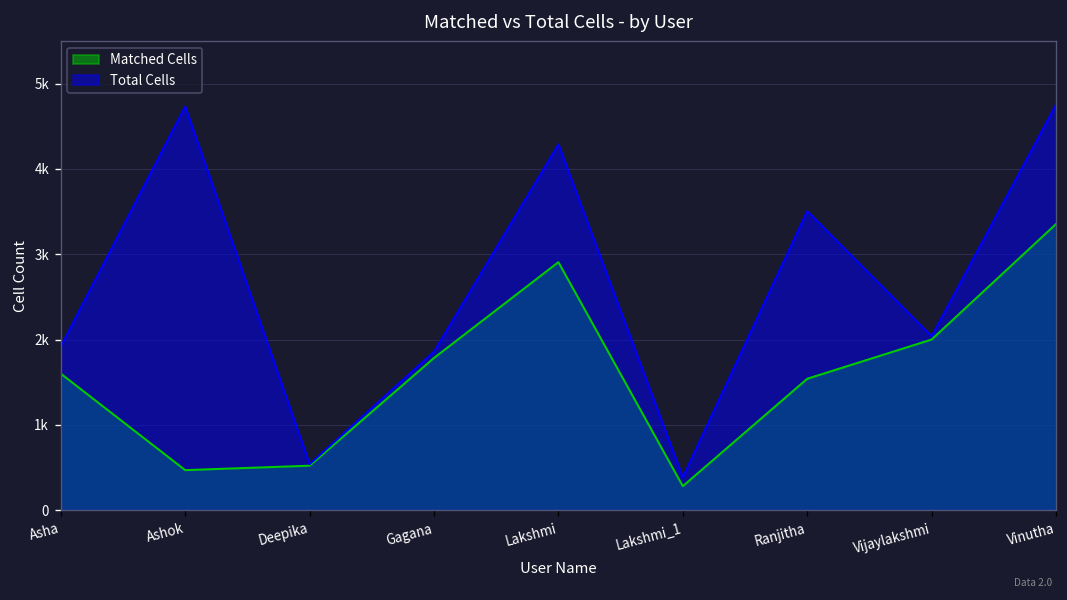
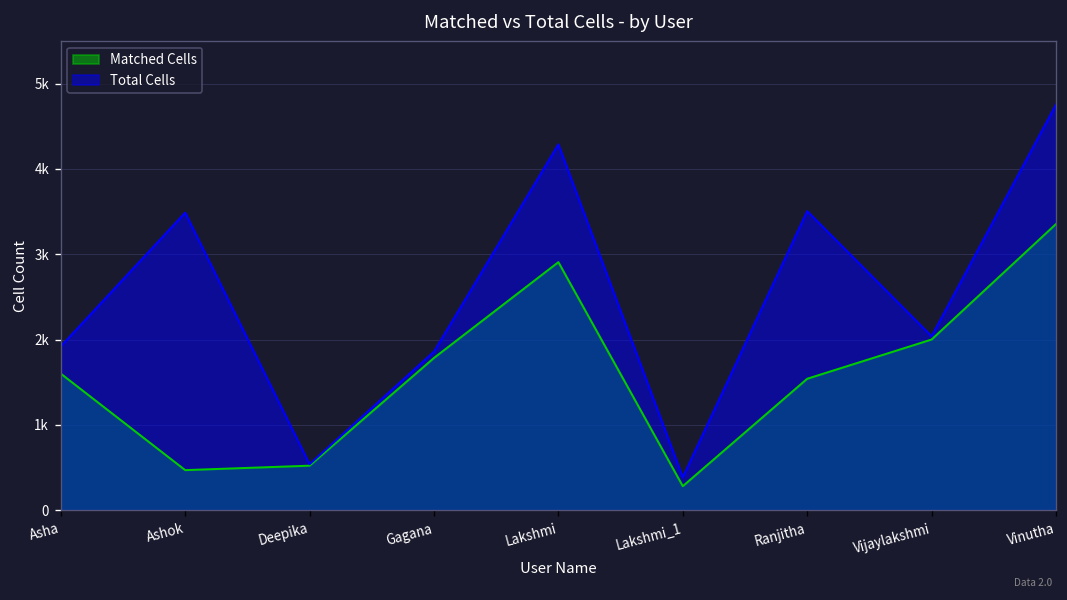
Total Cells, Ashok: 4700 -> 3500
